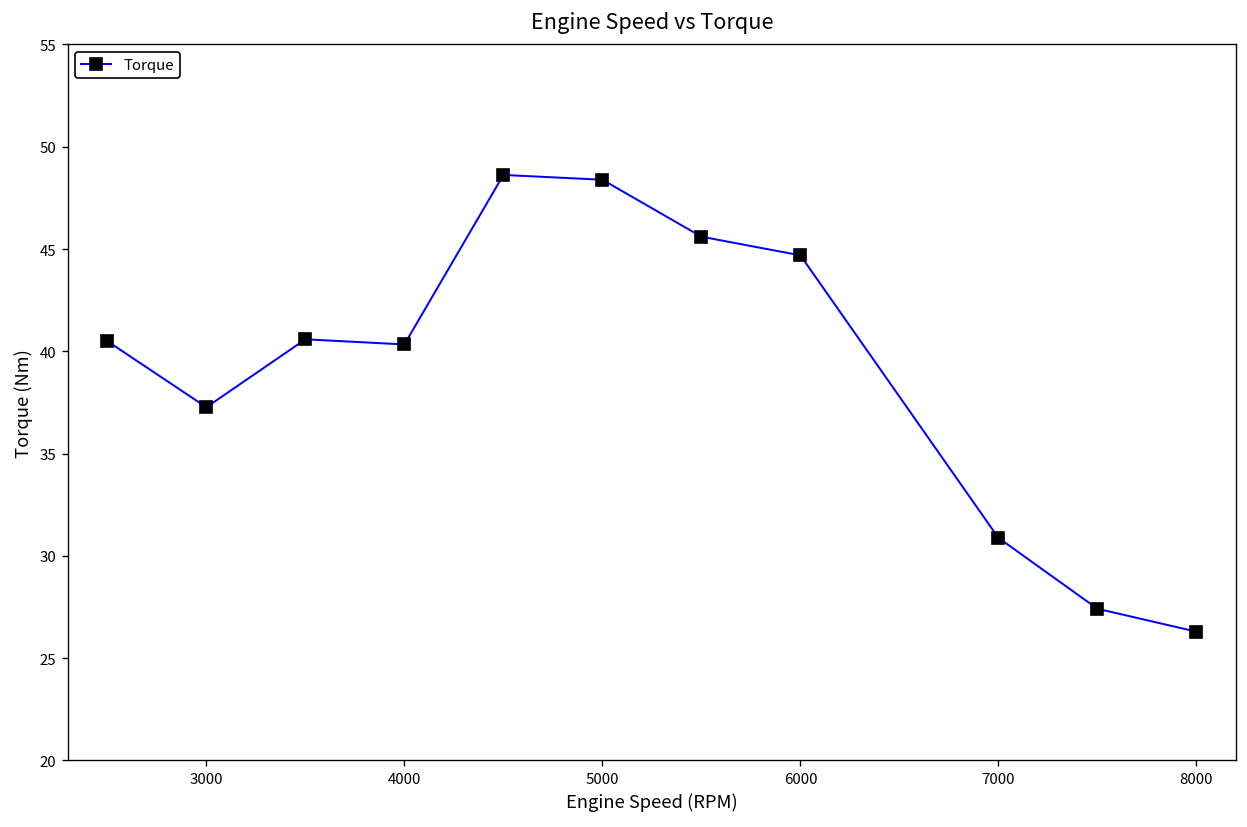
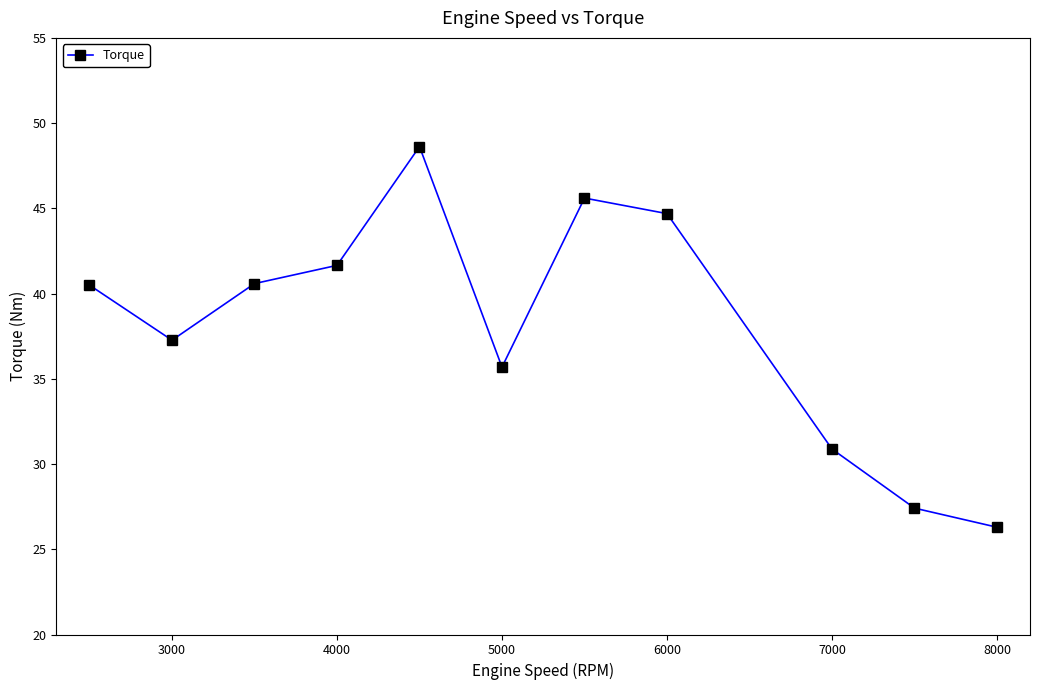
4000: 40.3 -> 41.7
5000: 48.4 -> 35.7
